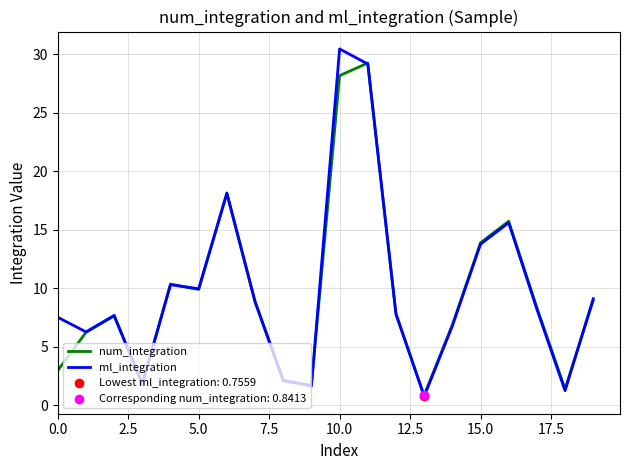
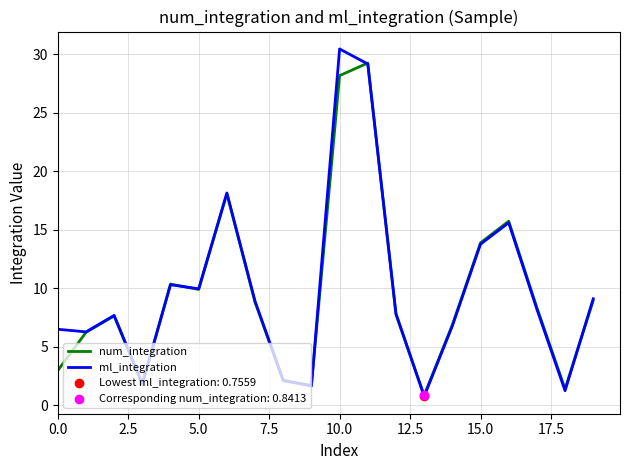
ml_integration, 0.0: 7.5 -> 6.5
